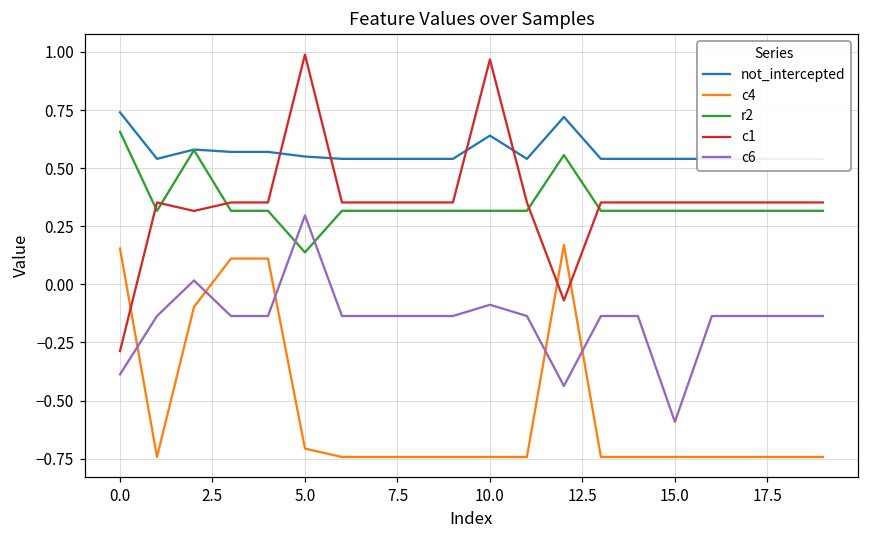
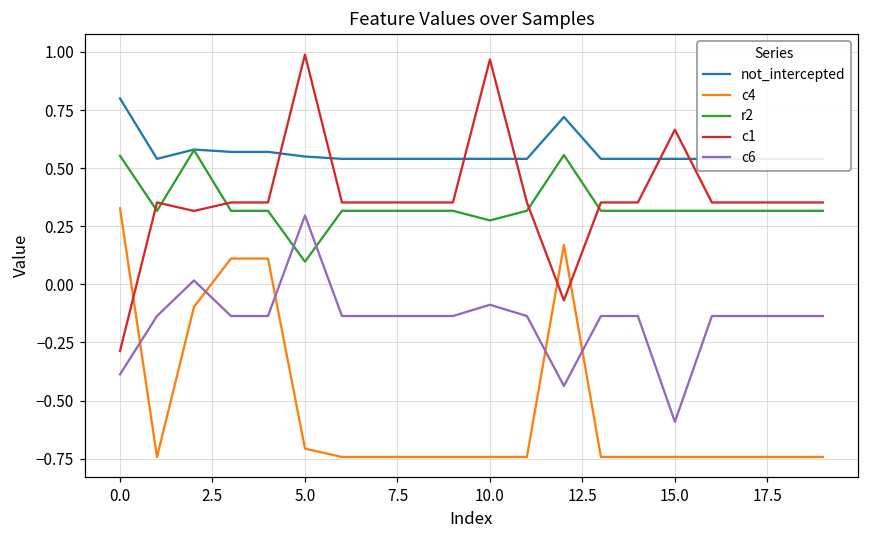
not_intercepted, 0.0: 0.74 -> 0.80
c4, 0.0: 0.15 -> 0.33
r2, 0.0: 0.66 -> 0.55
r2, 5.0: 0.14 -> 0.10
not_intercepted, 10.0: 0.64 -> 0.54
r2, 10.0: 0.32 -> 0.28
c1, 15.0: 0.35 -> 0.67
